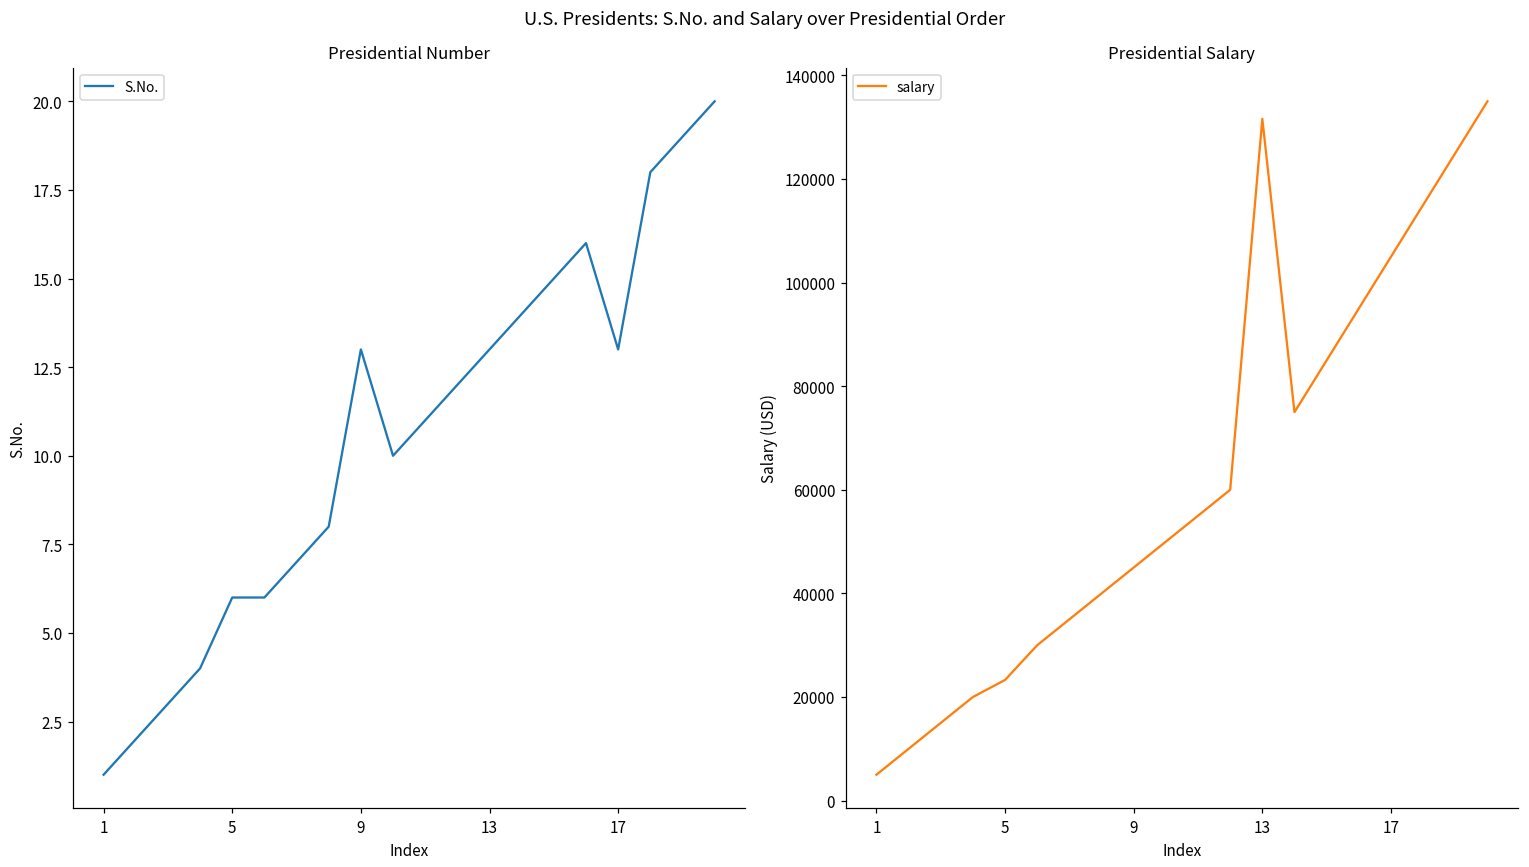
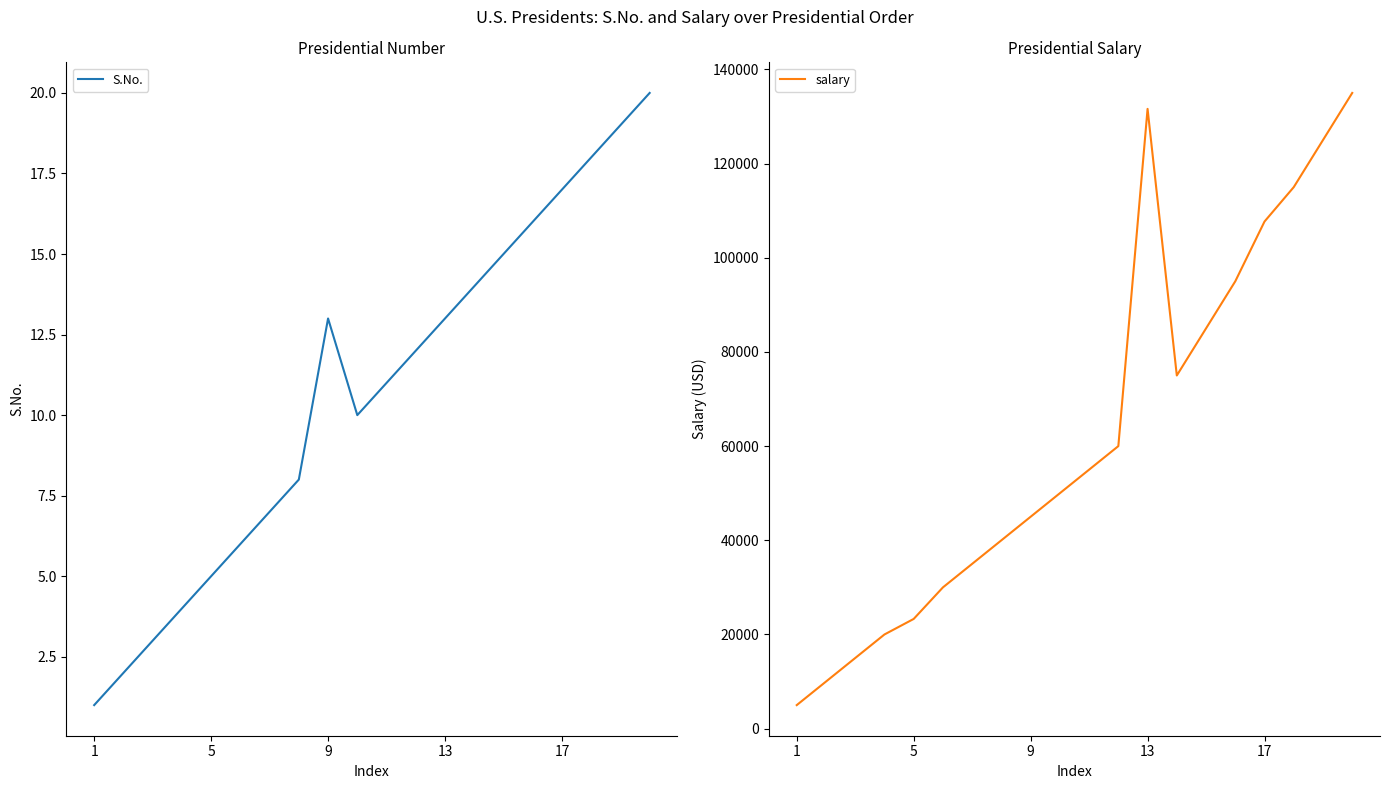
Presidential Number, 5: 6 -> 5
Presidential Number, 17: 13 -> 17
Presidential Salary, 17: 105000 -> 108000
